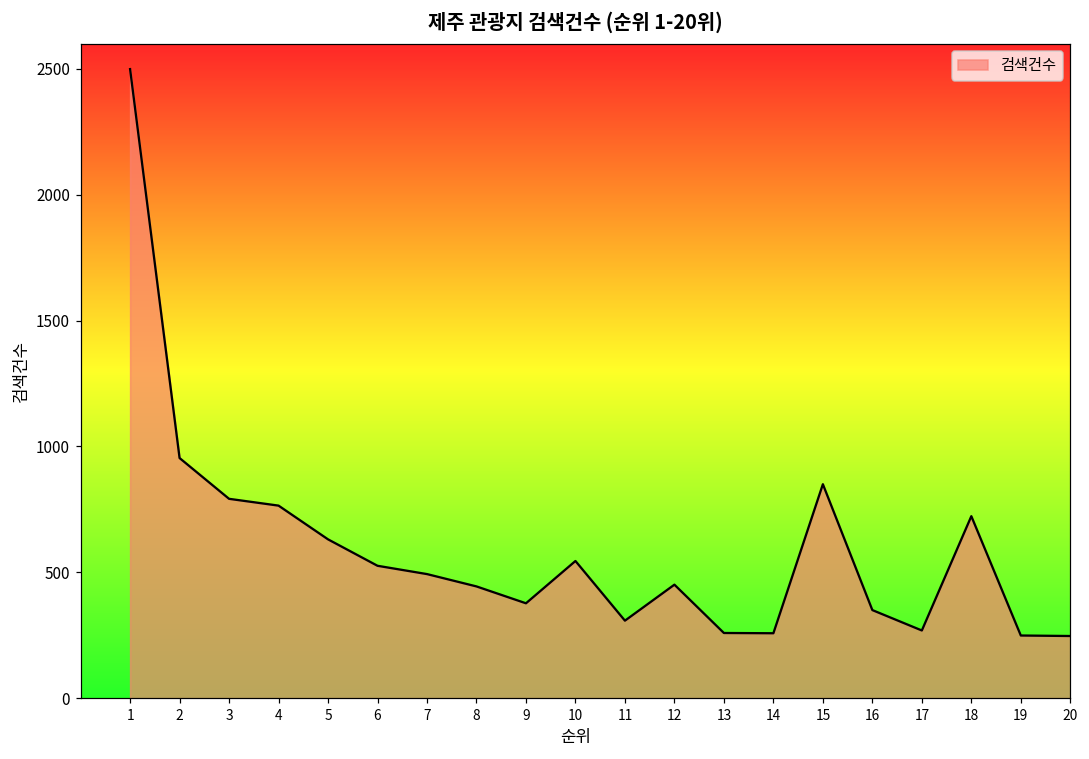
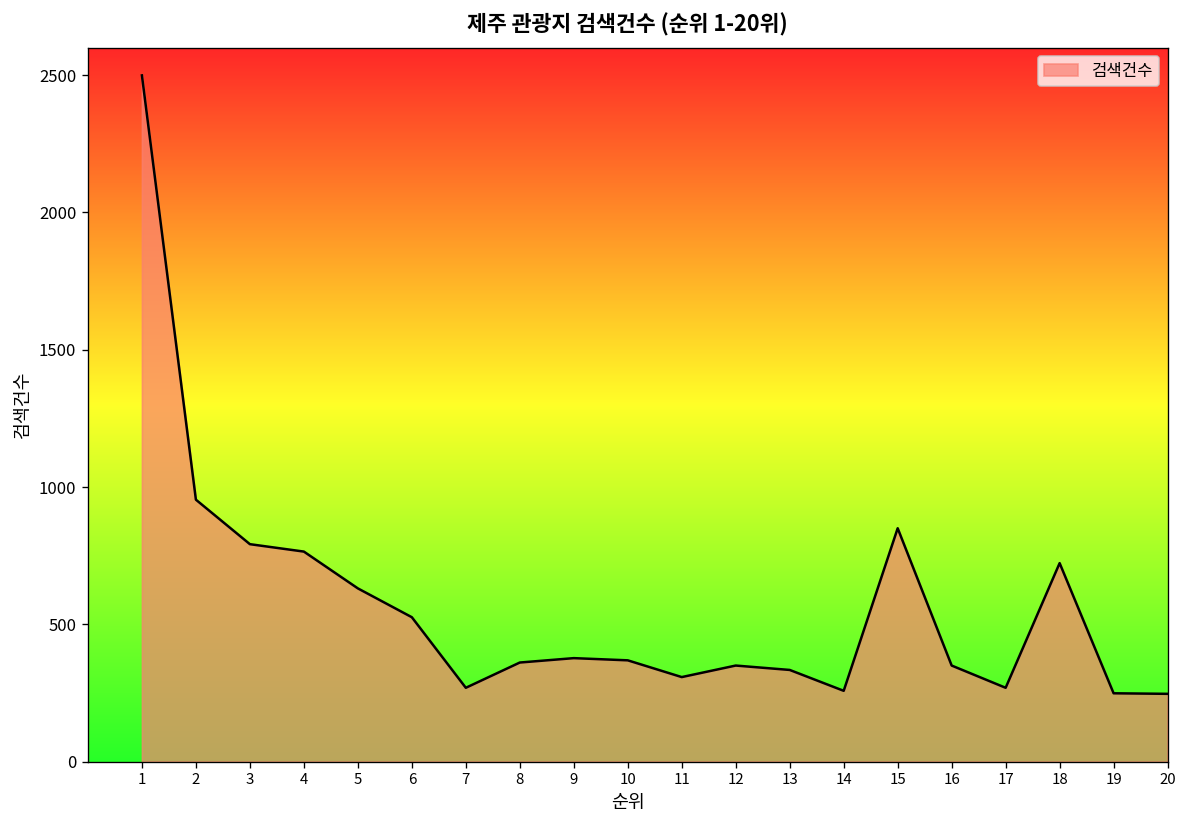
7: 490 -> 270
8: 440 -> 360
10: 550 -> 370
12: 450 -> 350
13: 260 -> 330
